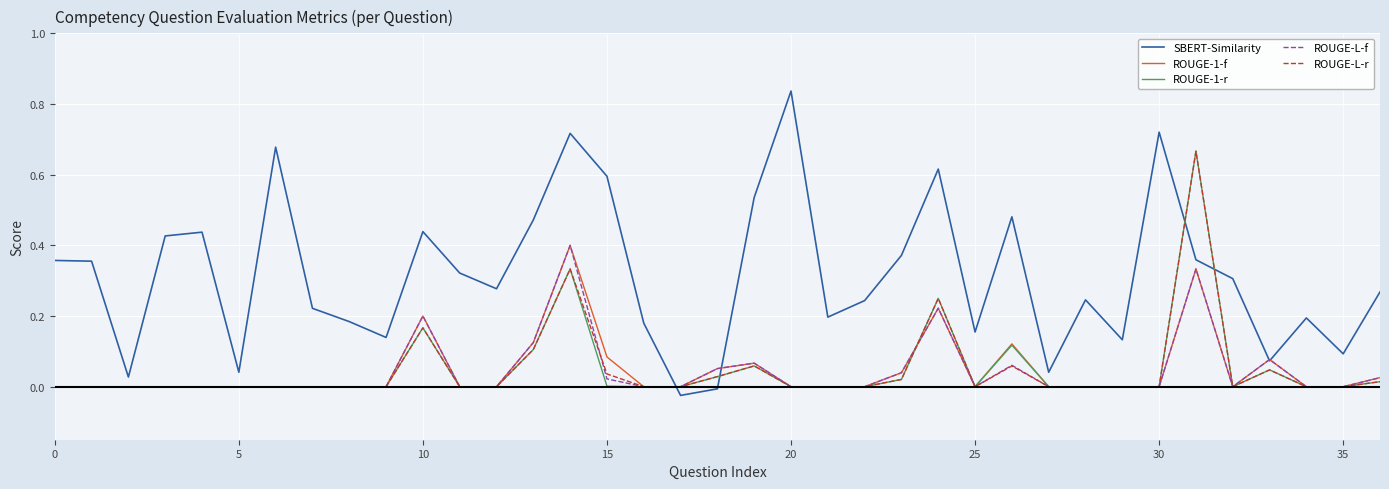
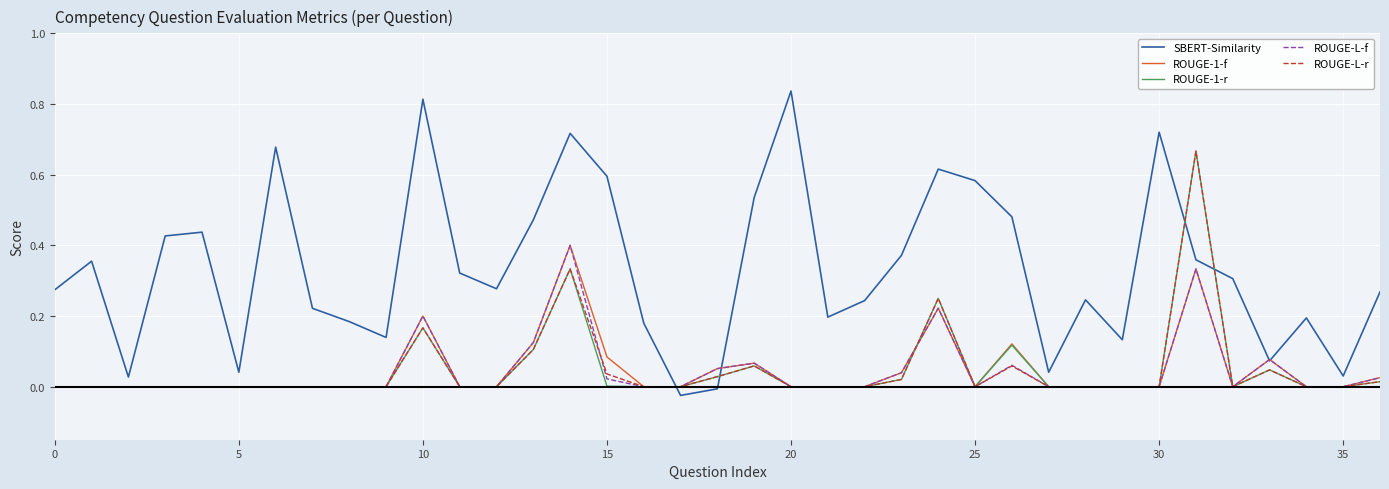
SBERT-Similarity, 0: 0.36 -> 0.27
SBERT-Similarity, 10: 0.44 -> 0.81
SBERT-Similarity, 25: 0.15 -> 0.58
SBERT-Similarity, 35: 0.09 -> 0.03
